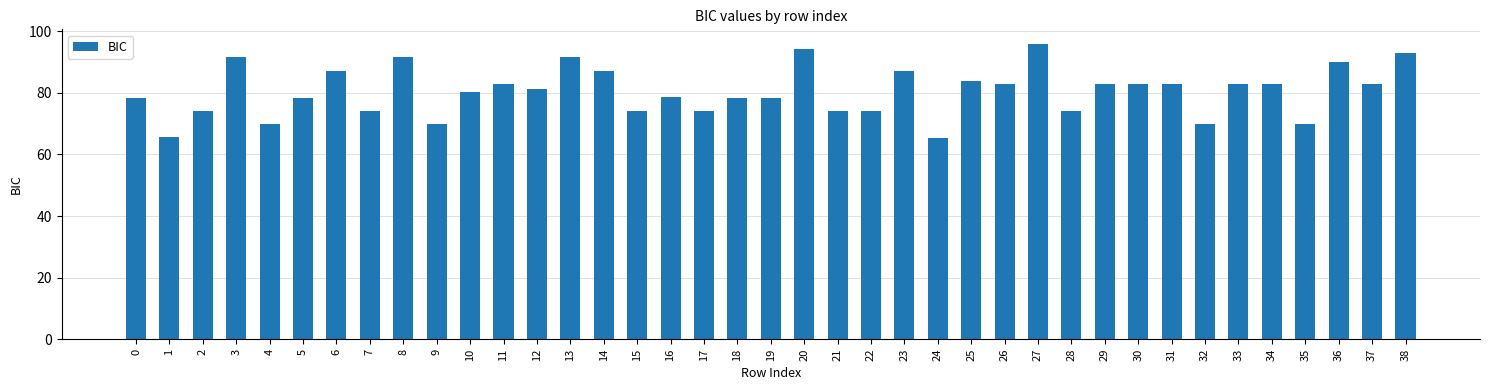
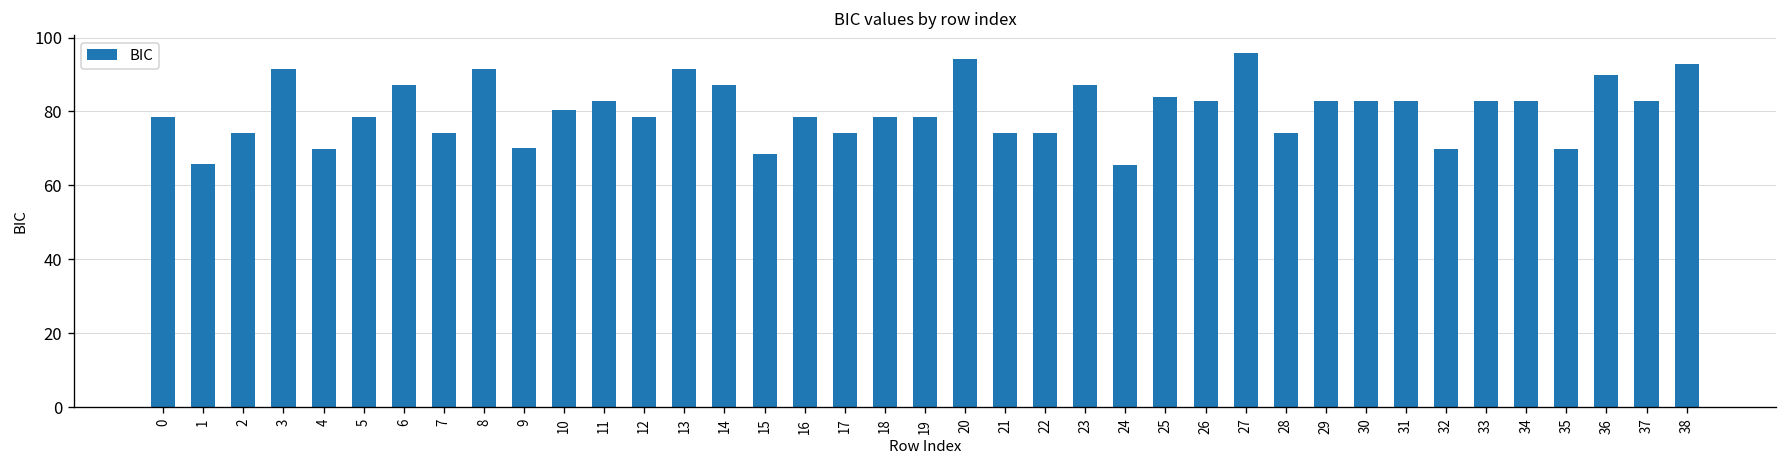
12: 81 -> 78
15: 74 -> 68
